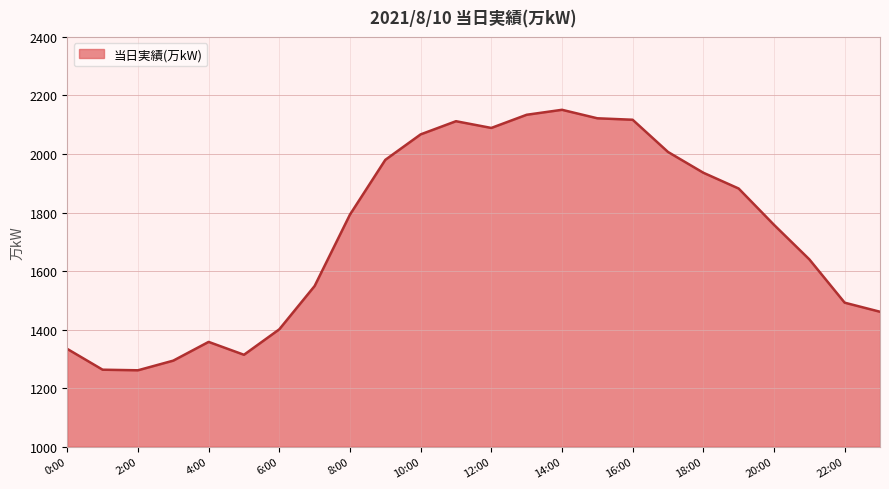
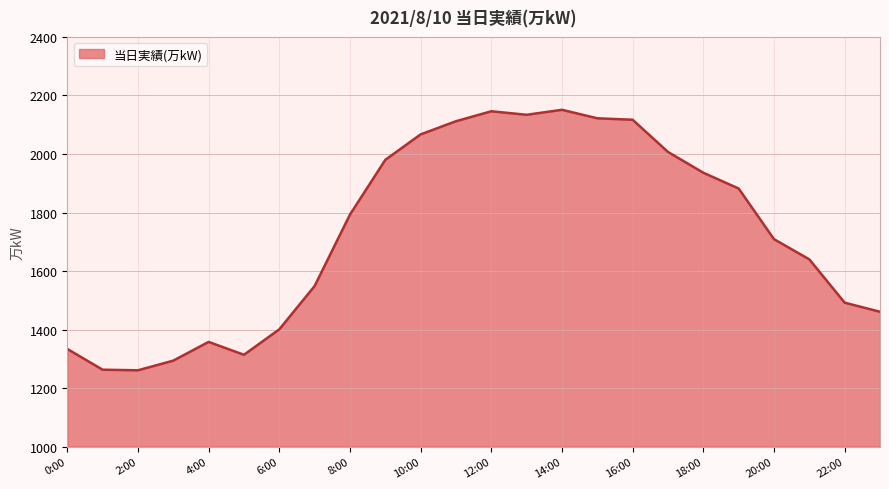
12:00: 2090 -> 2150
20:00: 1760 -> 1710
